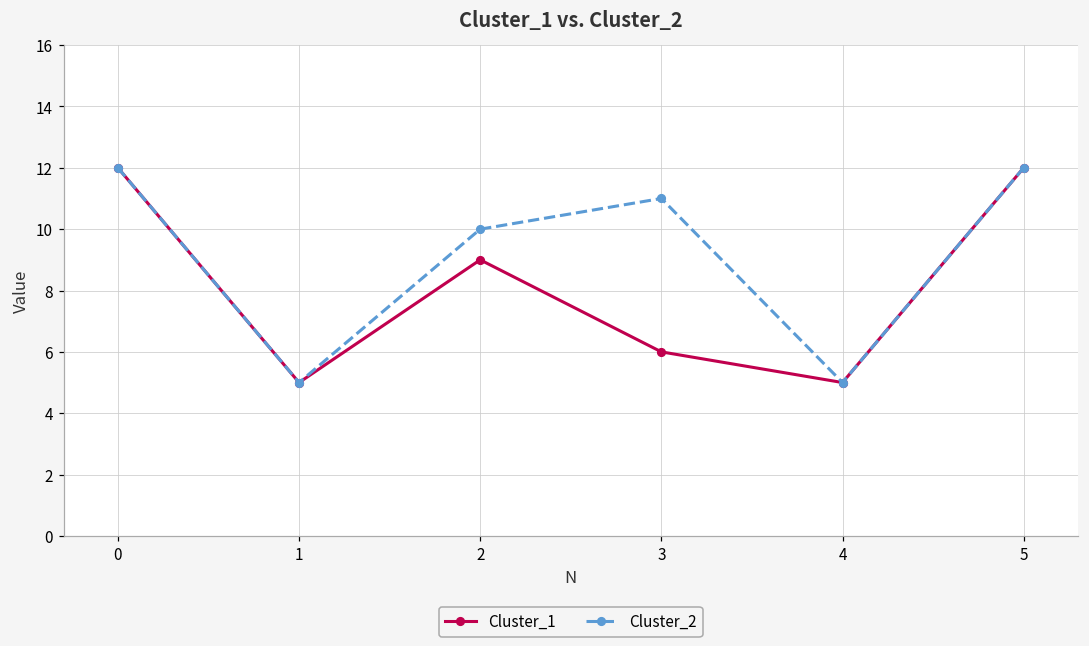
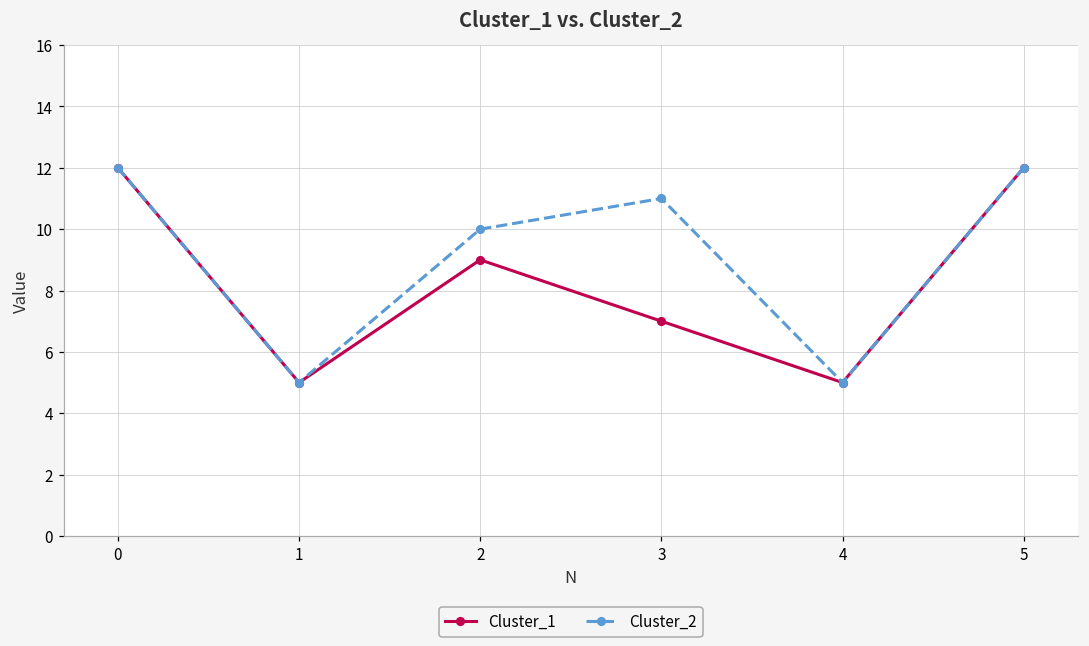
Cluster_1, 3: 6 -> 7
